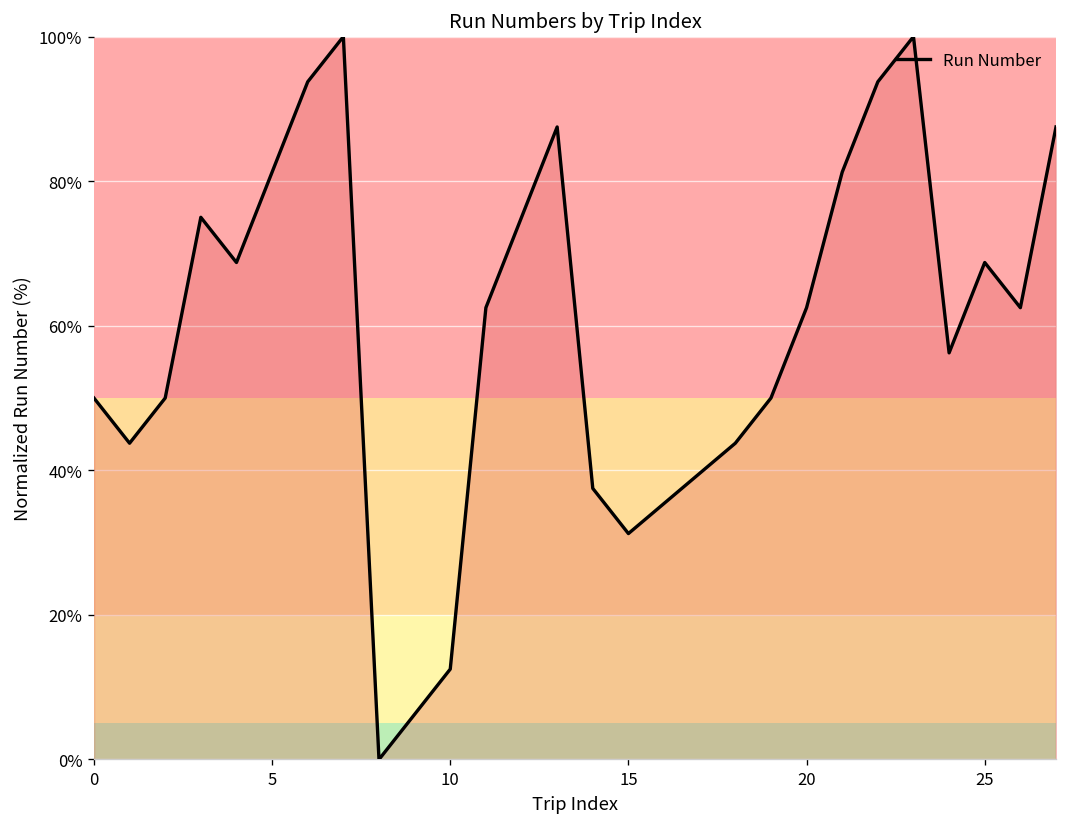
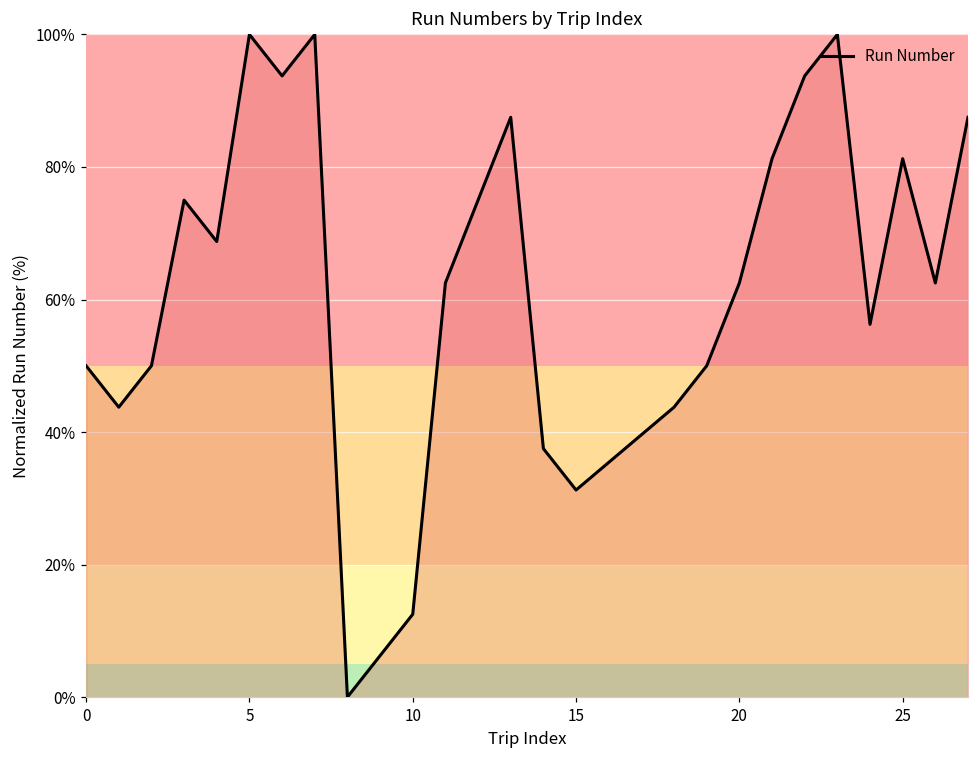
5: 81% -> 100%
25: 69% -> 81%
